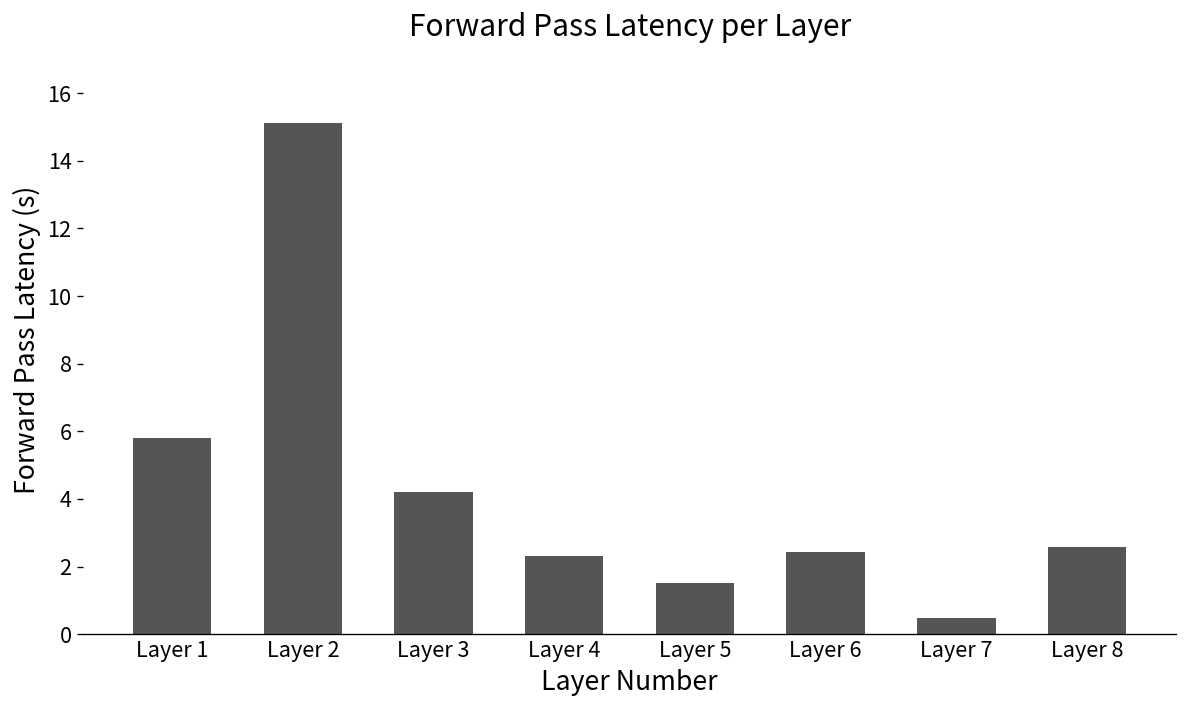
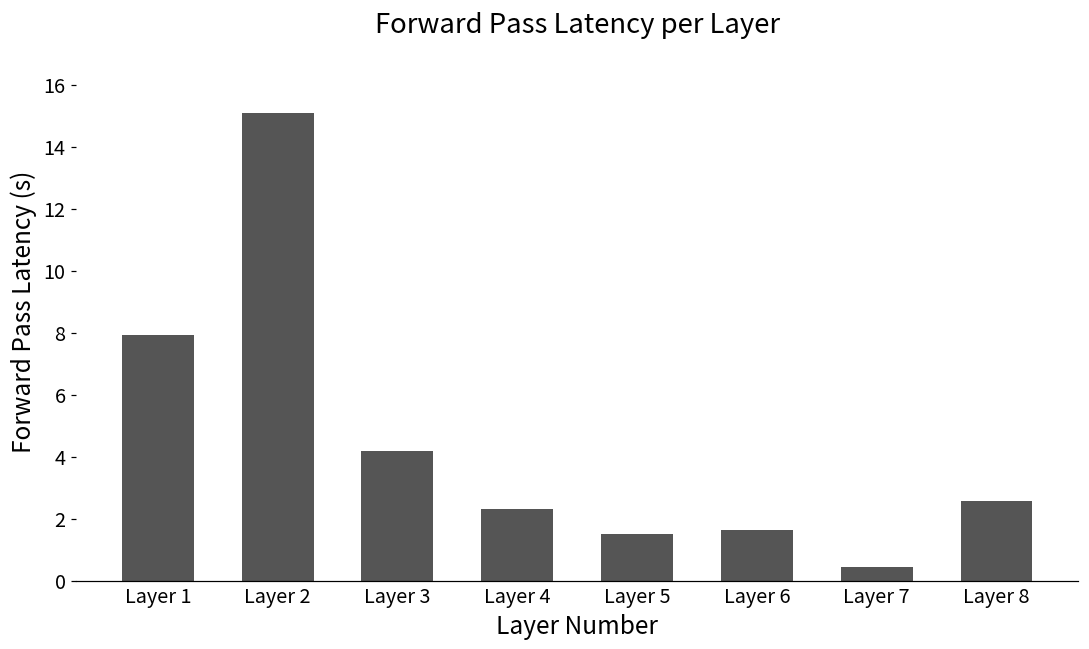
Layer 1: 5.8 -> 8.0
Layer 6: 2.4 -> 1.7
